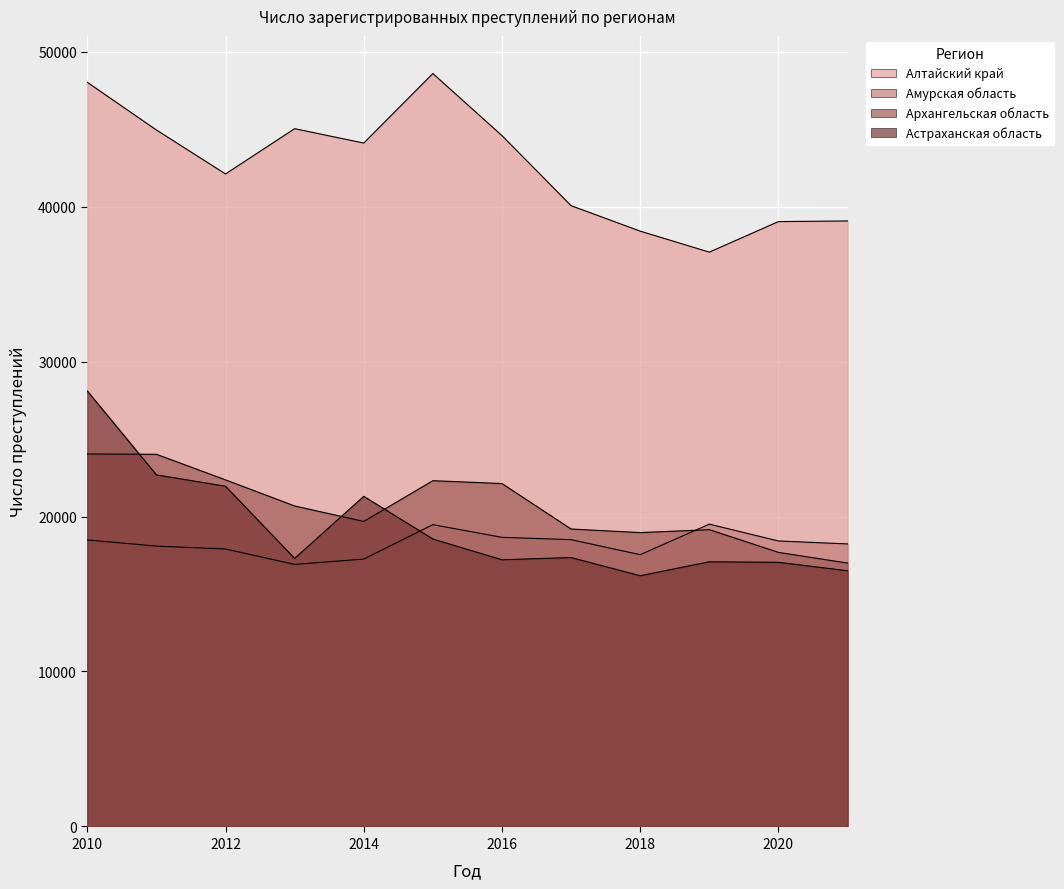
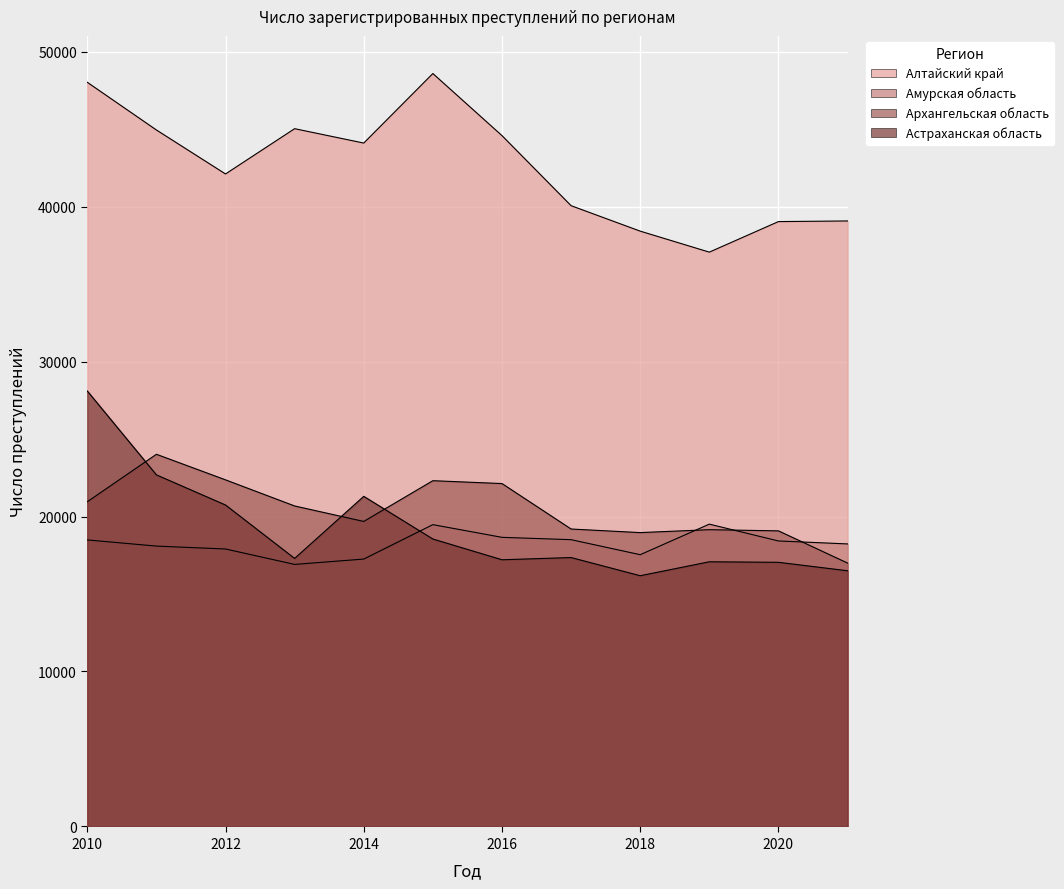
Архангельская область, 2010: 24000 -> 21000
Астраханская область, 2012: 22000 -> 20700
Архангельская область, 2020: 17700 -> 19100
